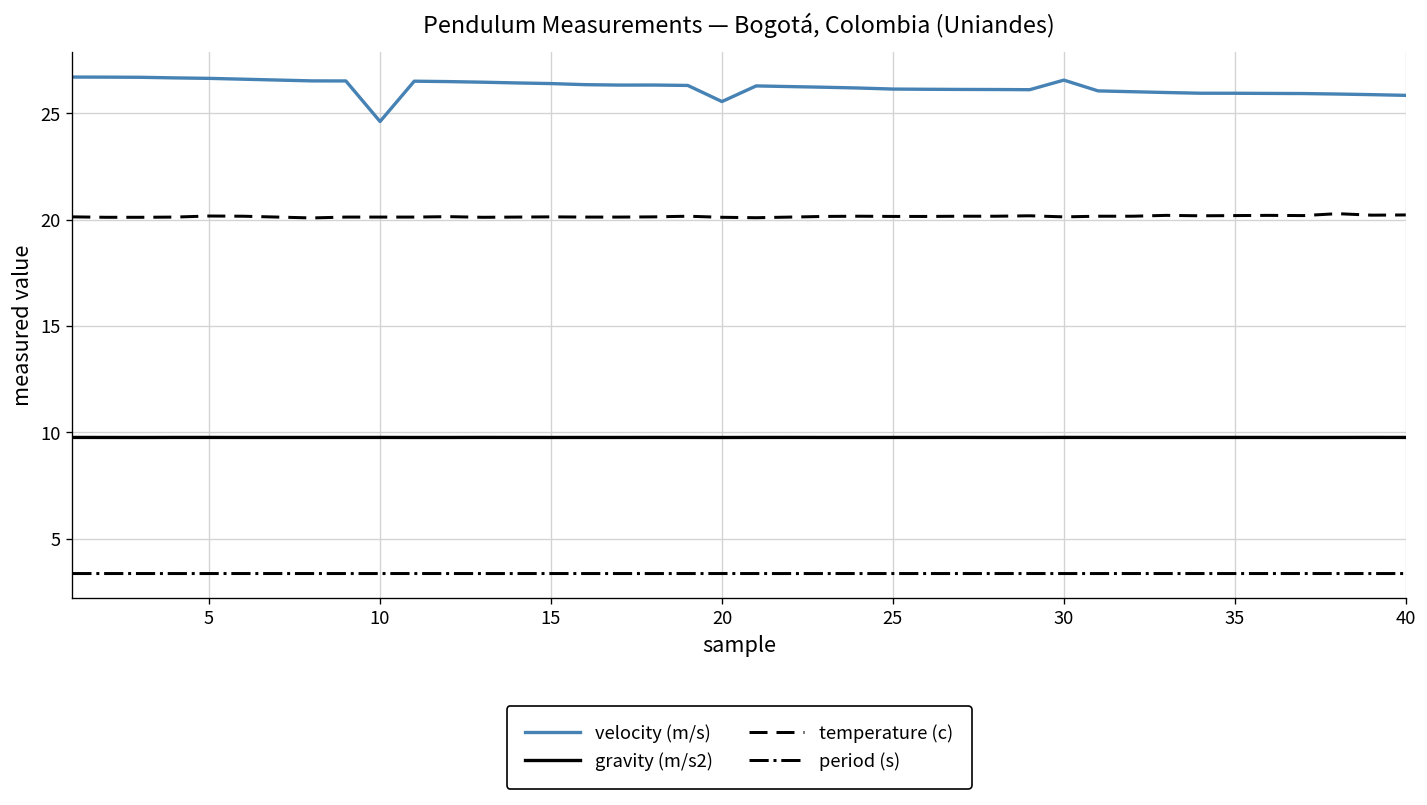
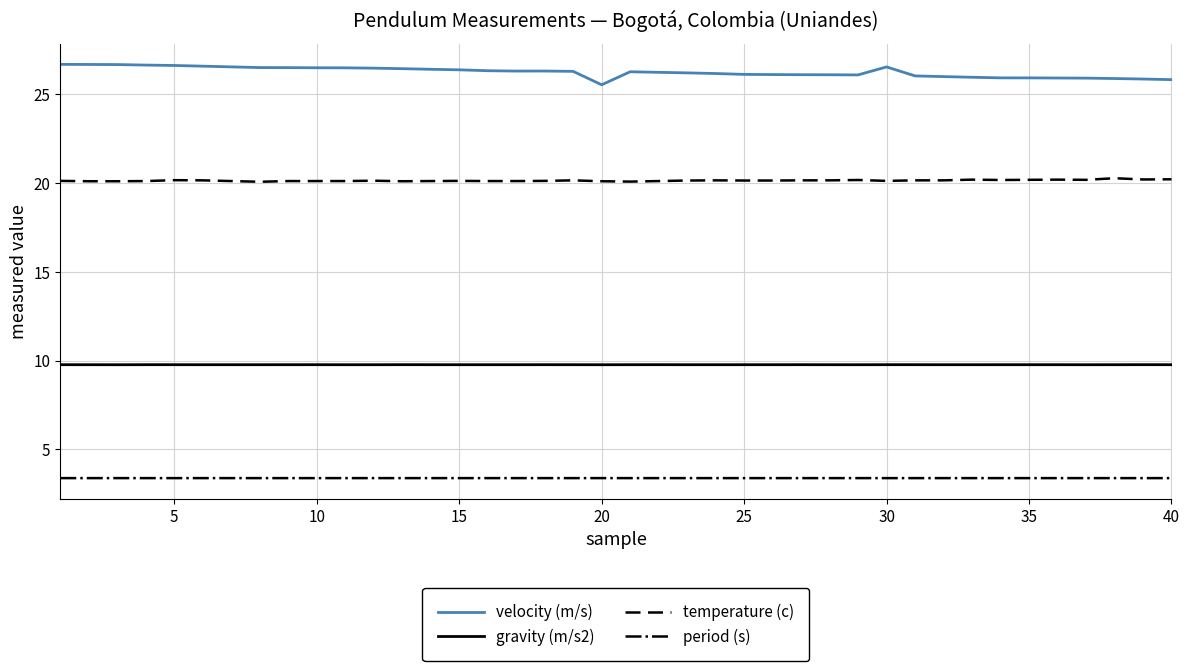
velocity (m/s), 10: 24.6 -> 26.5
